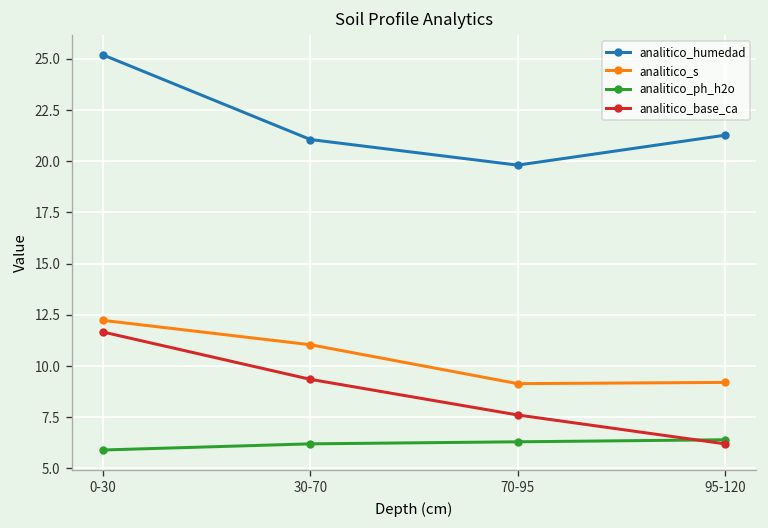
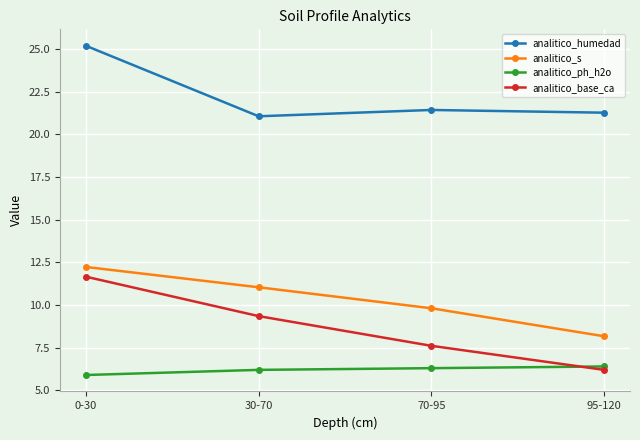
analitico_humedad, 70-95: 19.8 -> 21.4
analitico_s, 70-95: 9.1 -> 9.8
analitico_s, 95-120: 9.2 -> 8.2
